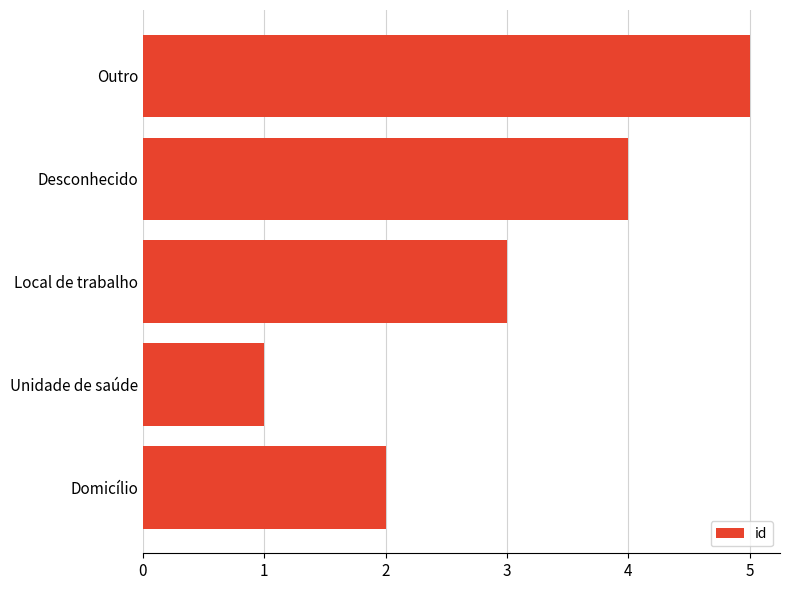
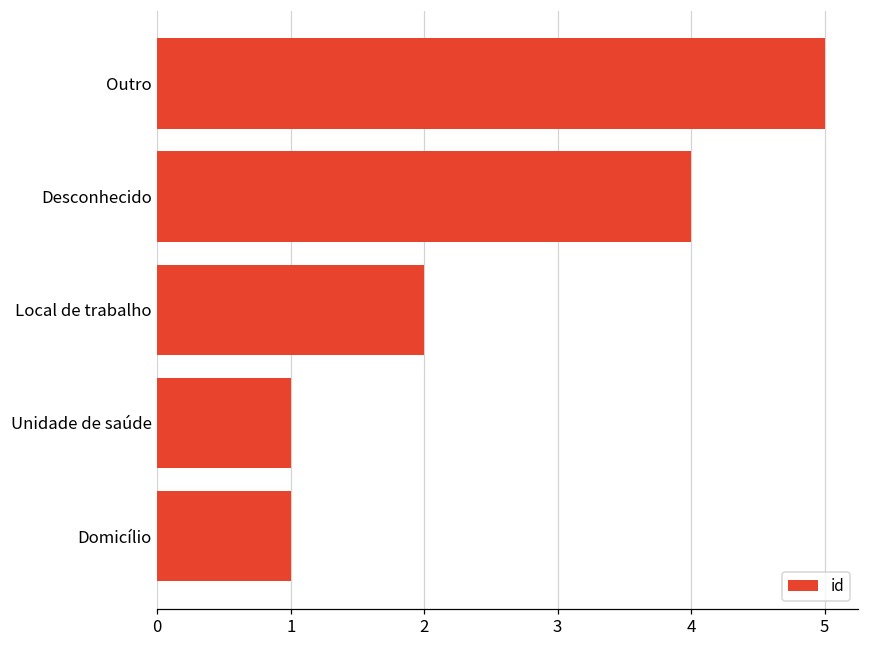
Local de trabalho: 3 -> 2
Domicílio: 2 -> 1
